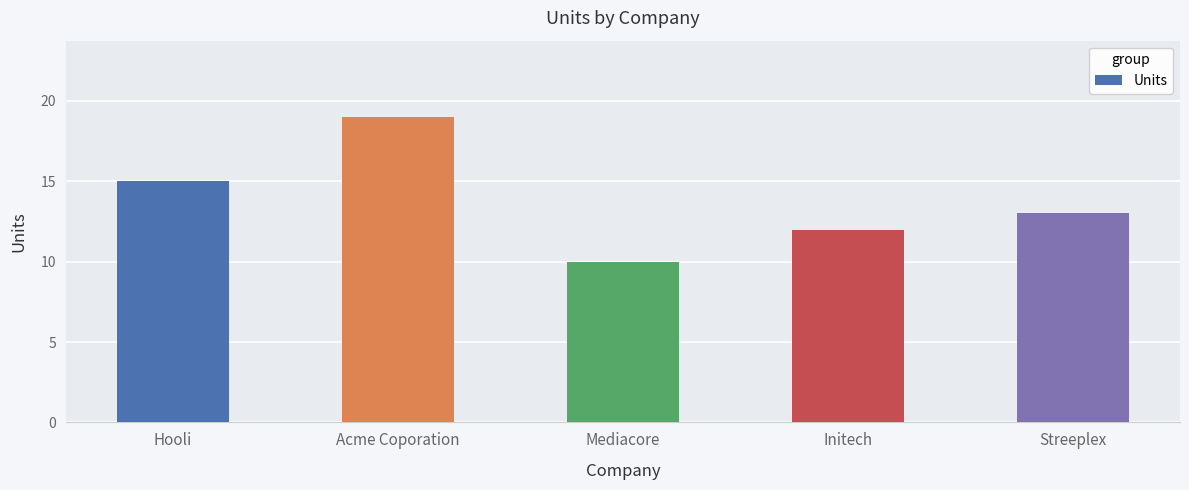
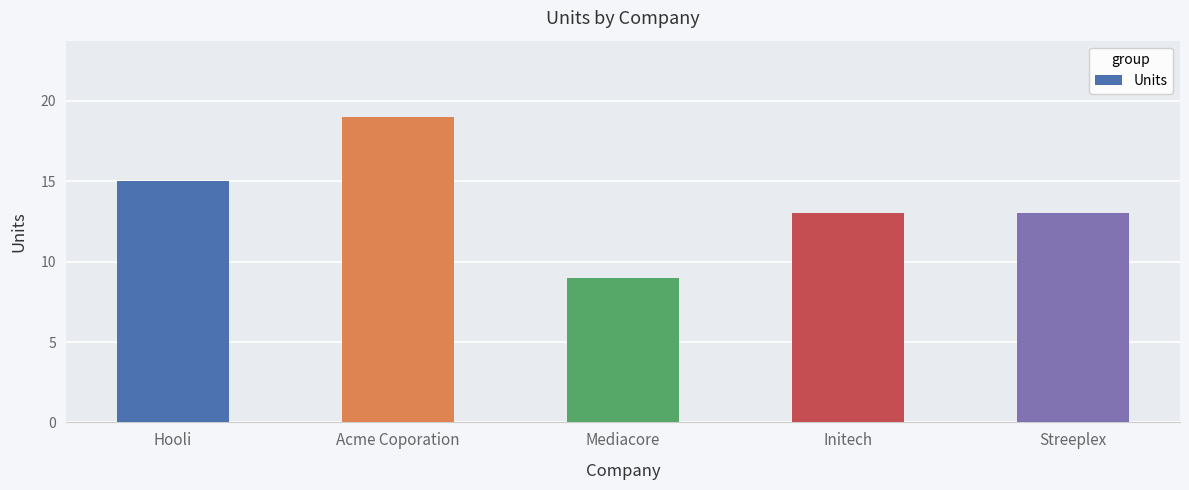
Mediacore: 10 -> 9
Initech: 12 -> 13
